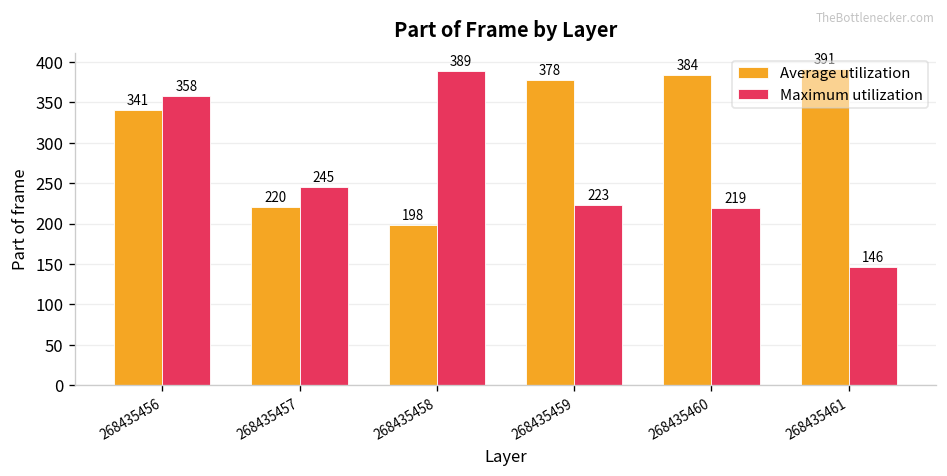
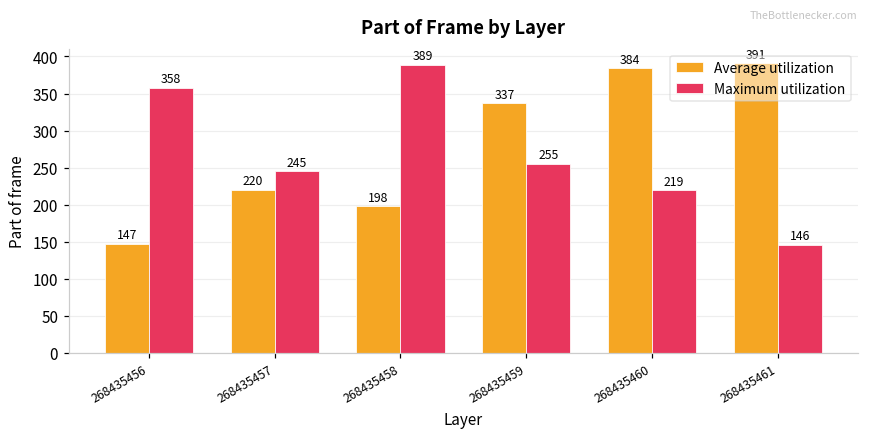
Average utilization, 268435456: 341 -> 147
Average utilization, 268435459: 378 -> 337
Maximum utilization, 268435459: 223 -> 255
